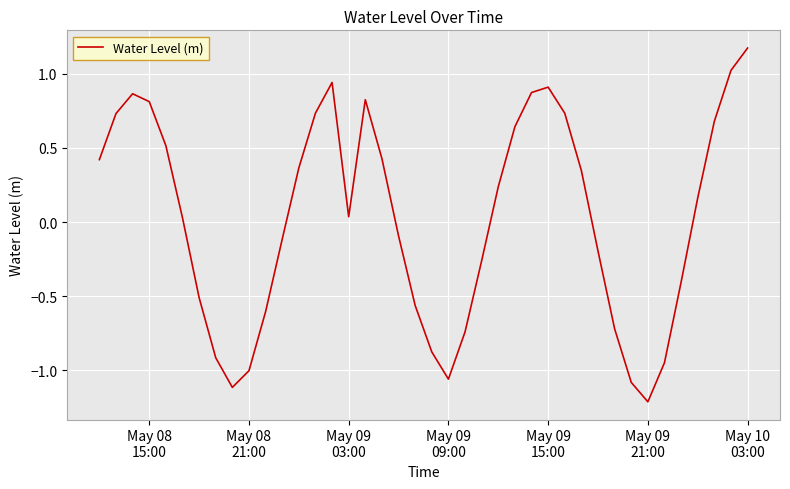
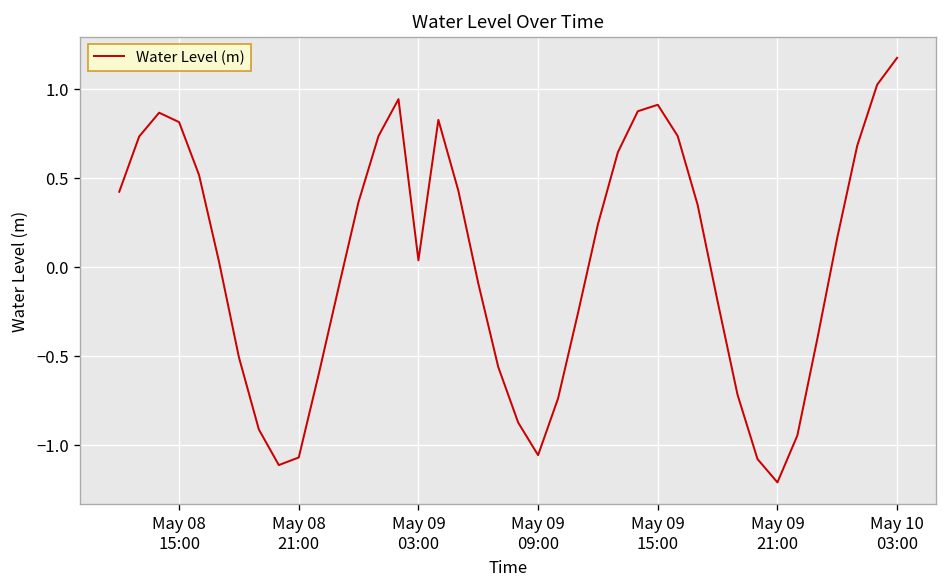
May 08 21:00: -1.00 -> -1.07
